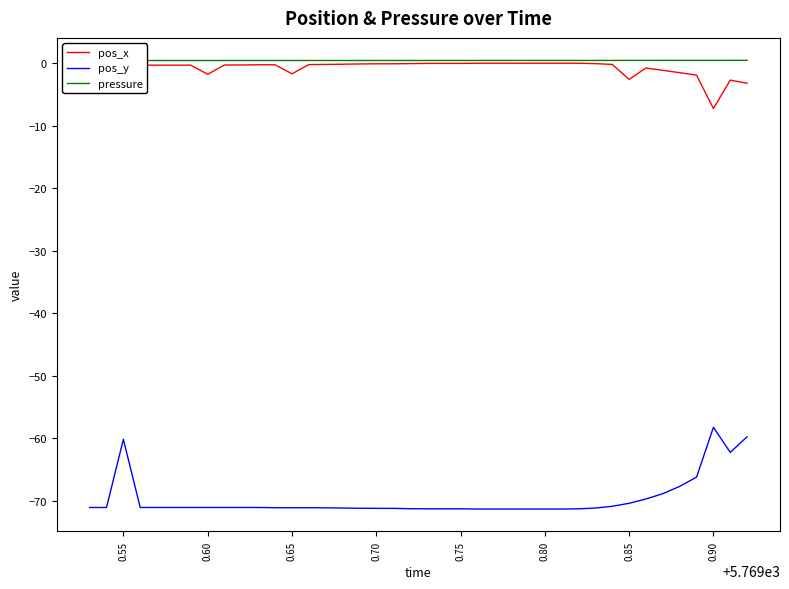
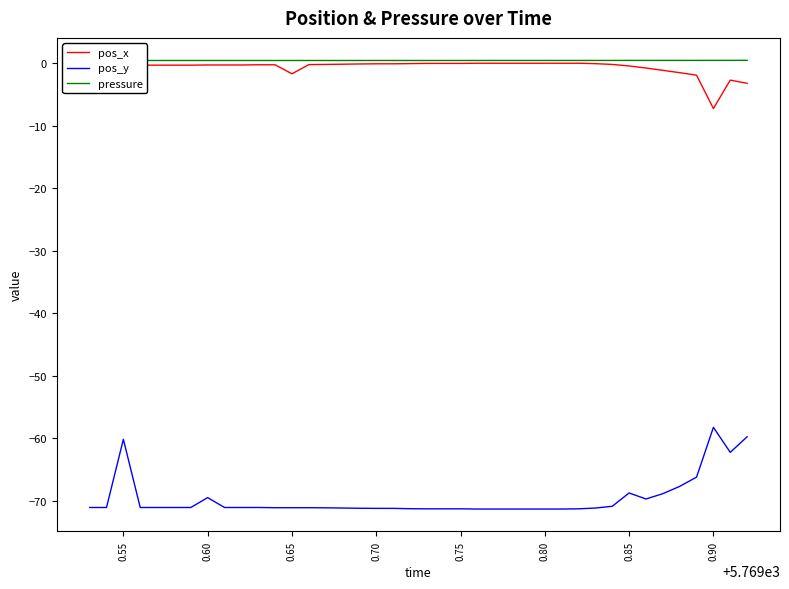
pos_x, 0.60: -2 -> 0
pos_y, 0.60: -71 -> -70
pos_x, 0.85: -3 -> 0
pos_y, 0.85: -70 -> -69
